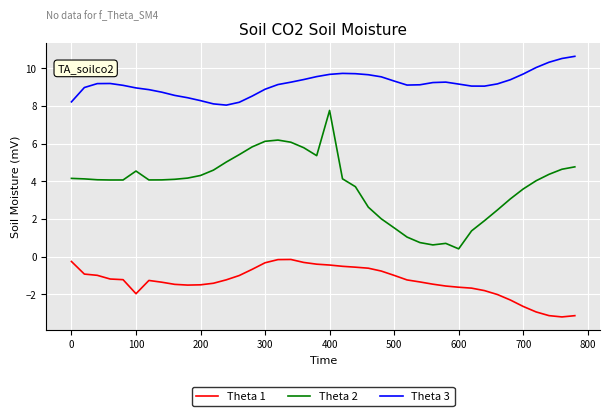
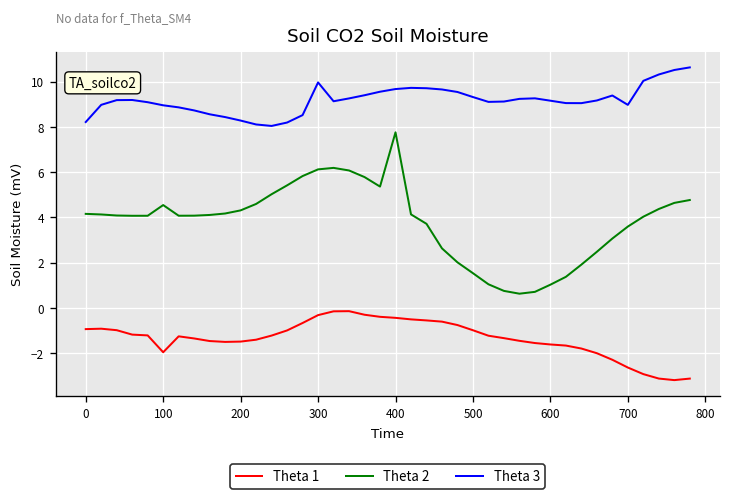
Theta 1, 0: -0.3 -> -0.9
Theta 3, 300: 8.9 -> 10.0
Theta 2, 600: 0.4 -> 1.0
Theta 3, 700: 9.7 -> 9.0
